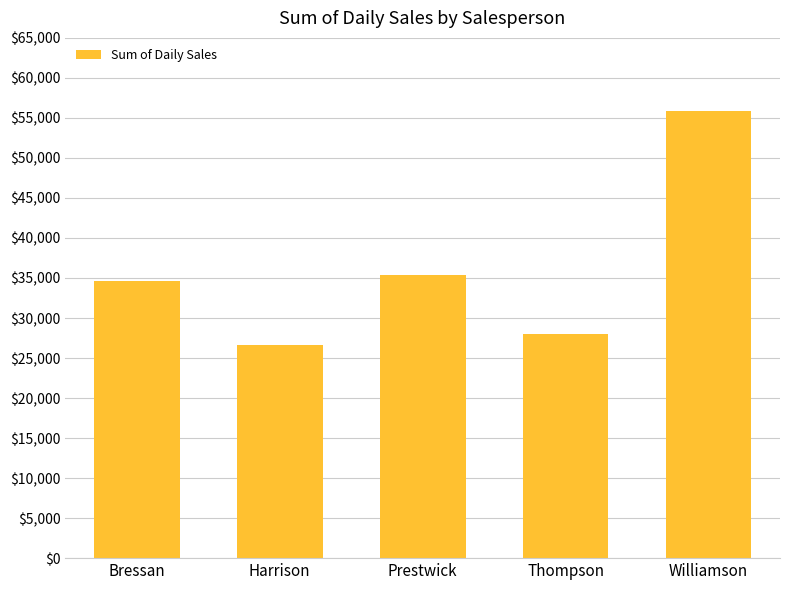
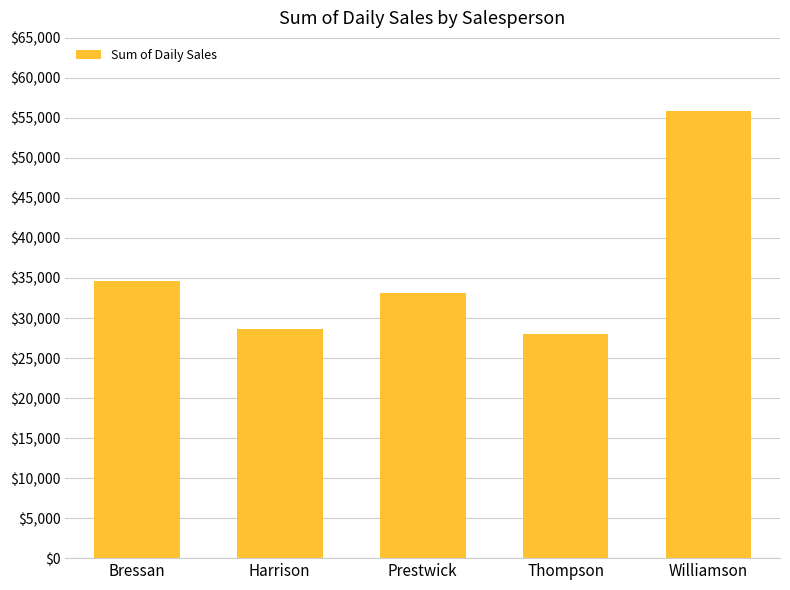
Harrison: $27,000 -> $29,000
Prestwick: $35,000 -> $33,000
